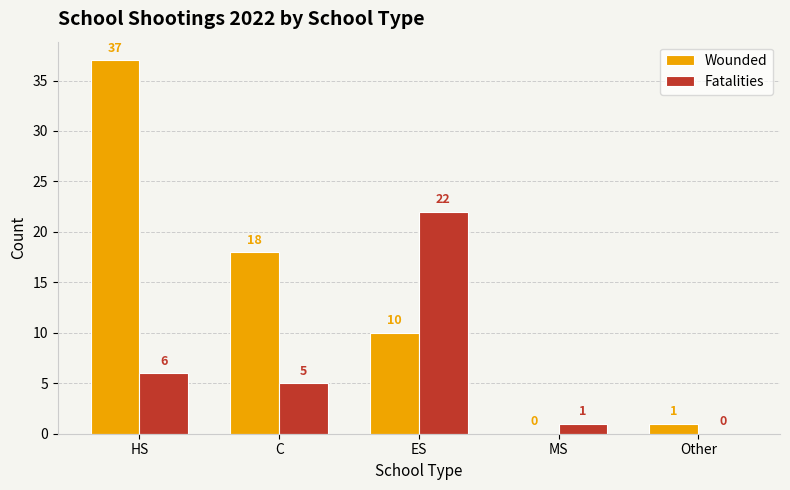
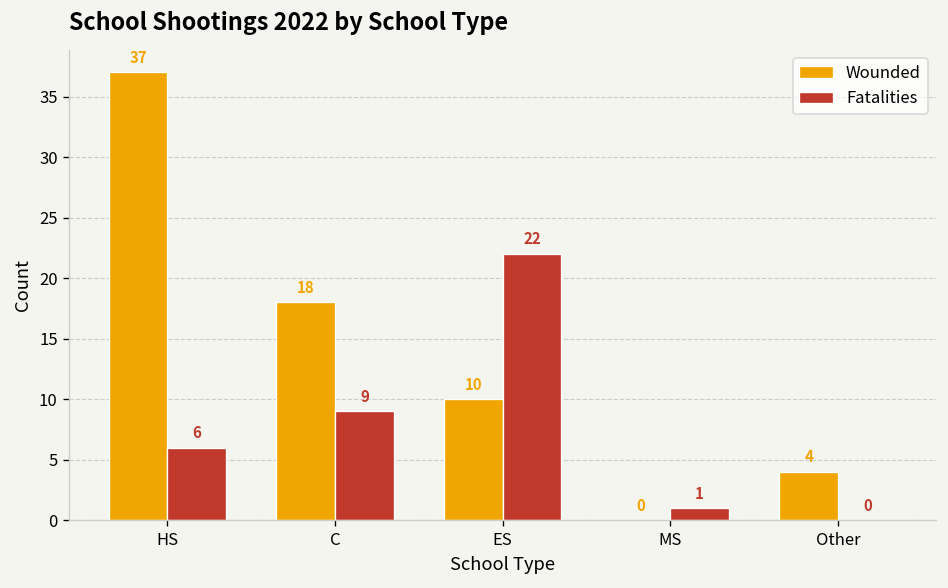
Fatalities, C: 5 -> 9
Wounded, Other: 1 -> 4
